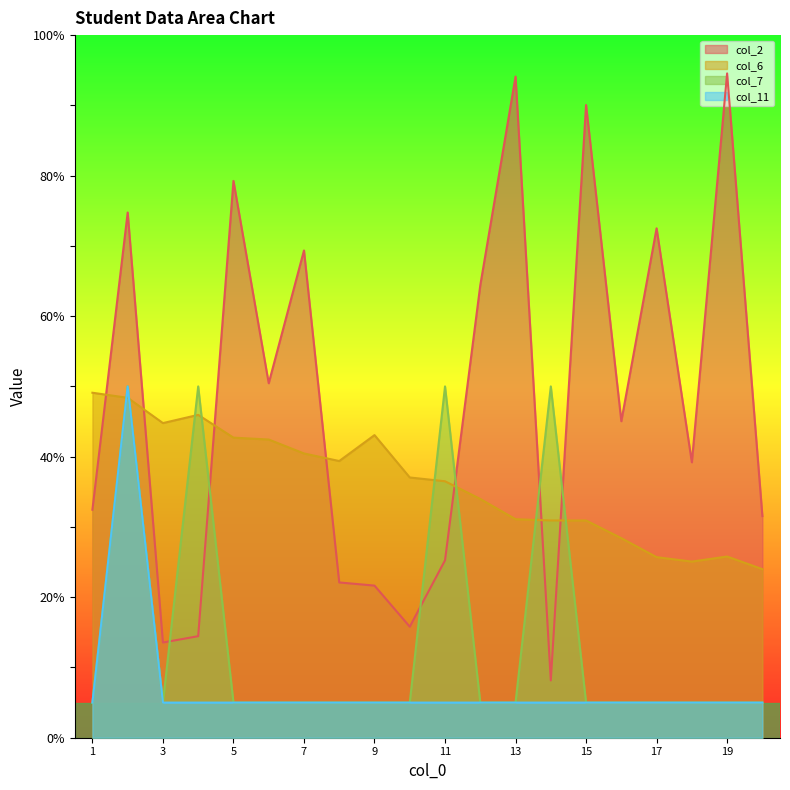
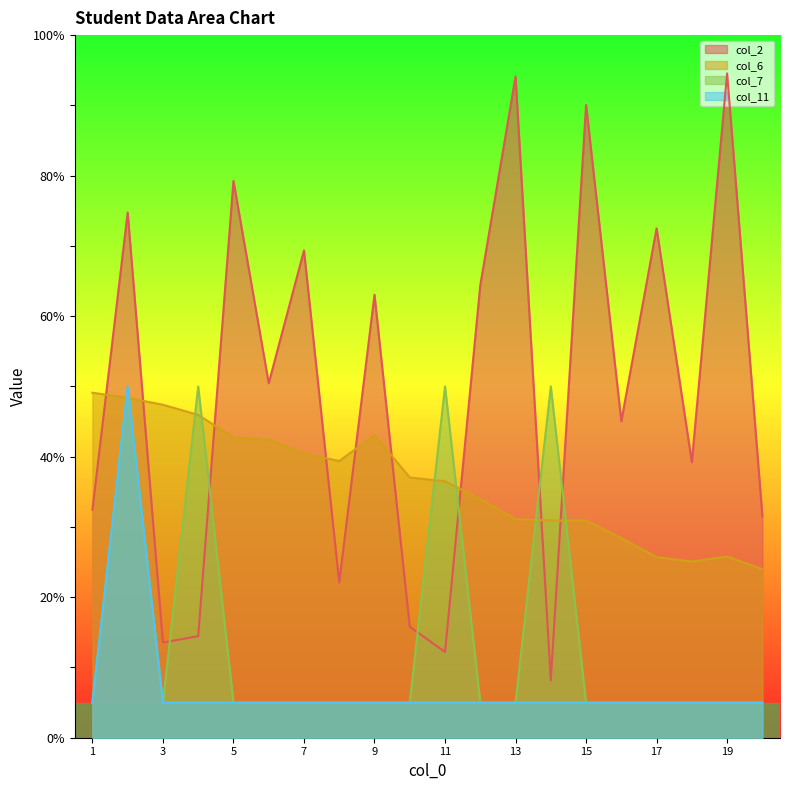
col_6, 3: 45% -> 47%
col_2, 9: 22% -> 63%
col_2, 11: 25% -> 12%
